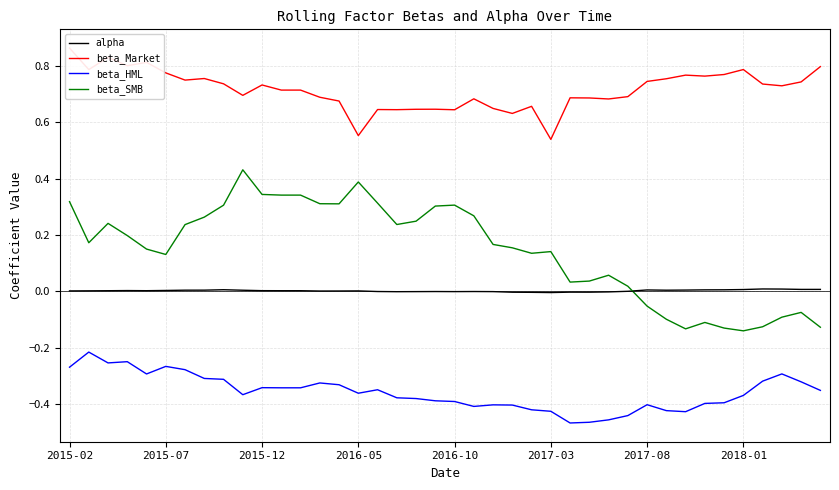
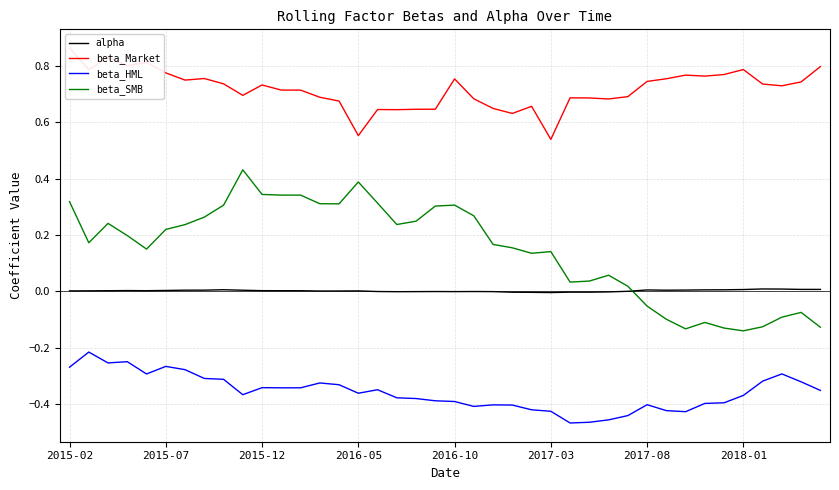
beta_SMB, 2015-07: 0.13 -> 0.22
beta_Market, 2016-10: 0.64 -> 0.75
